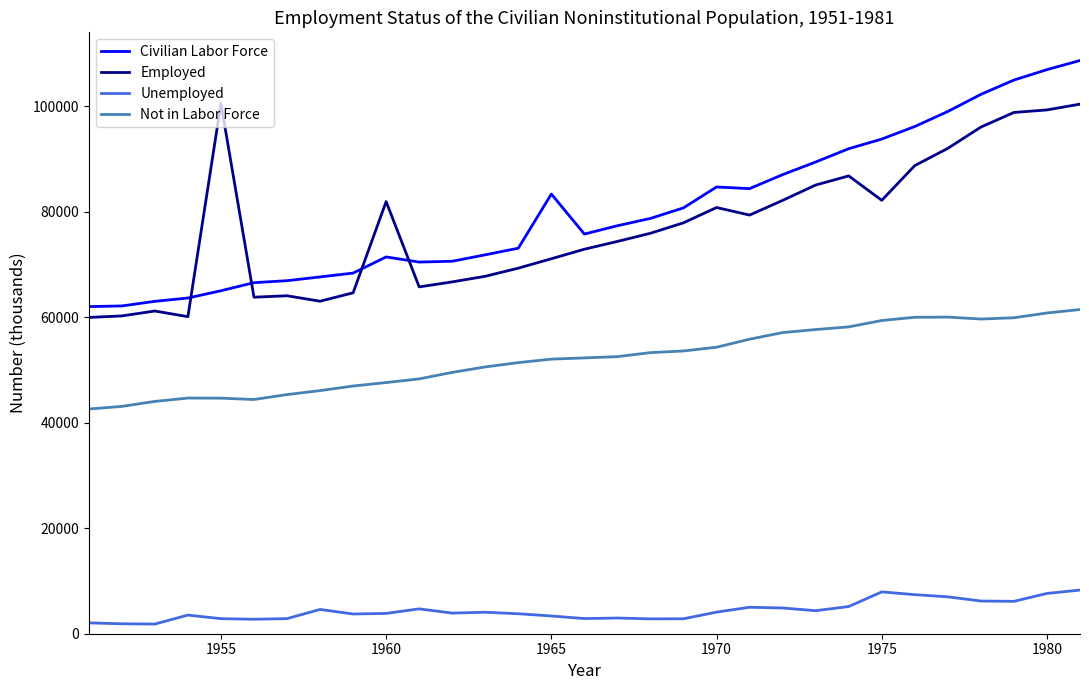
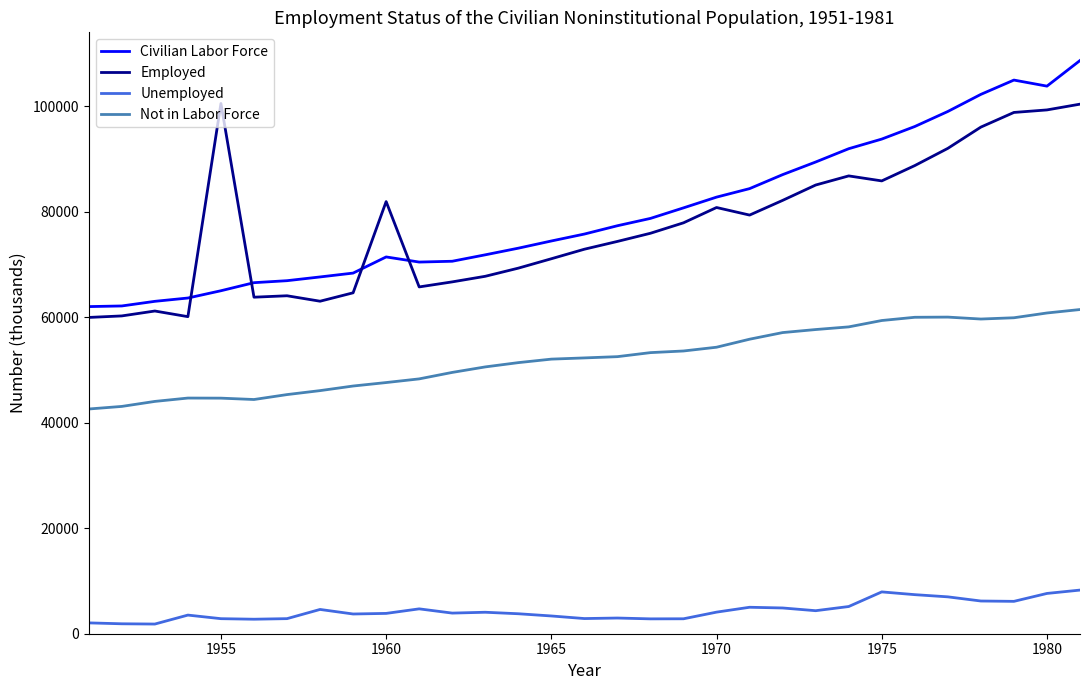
Civilian Labor Force, 1965: 83000 -> 74000
Civilian Labor Force, 1970: 85000 -> 83000
Employed, 1975: 82000 -> 86000
Civilian Labor Force, 1980: 107000 -> 104000
